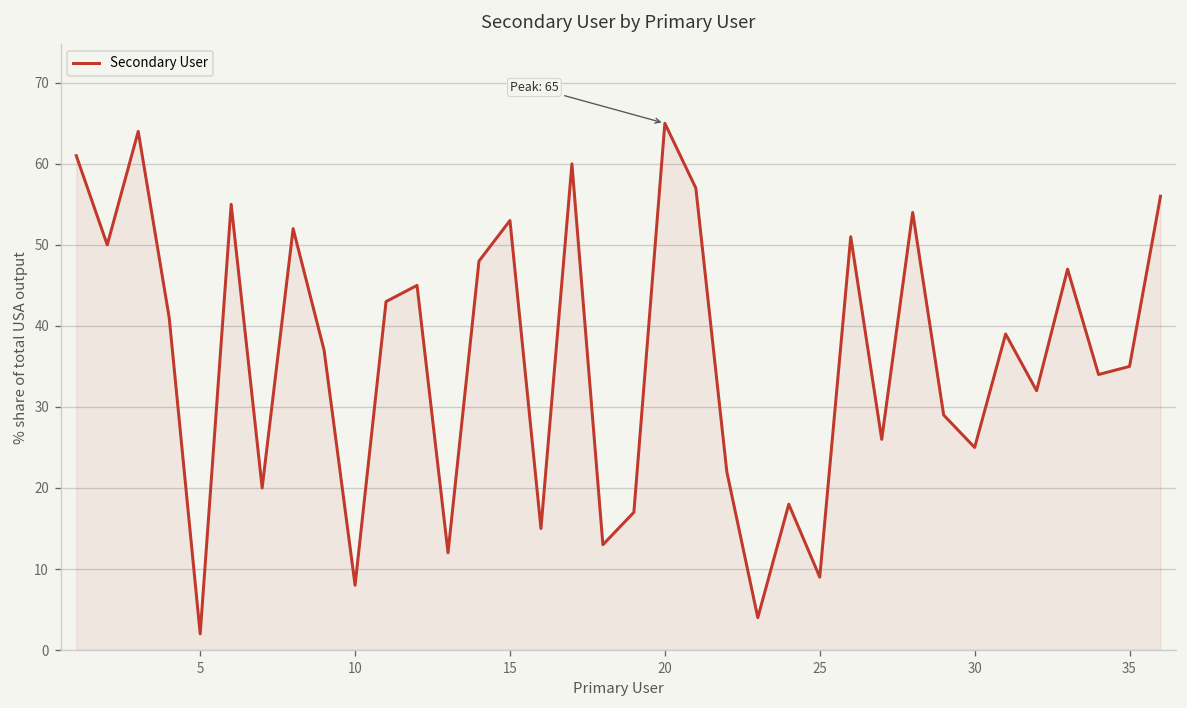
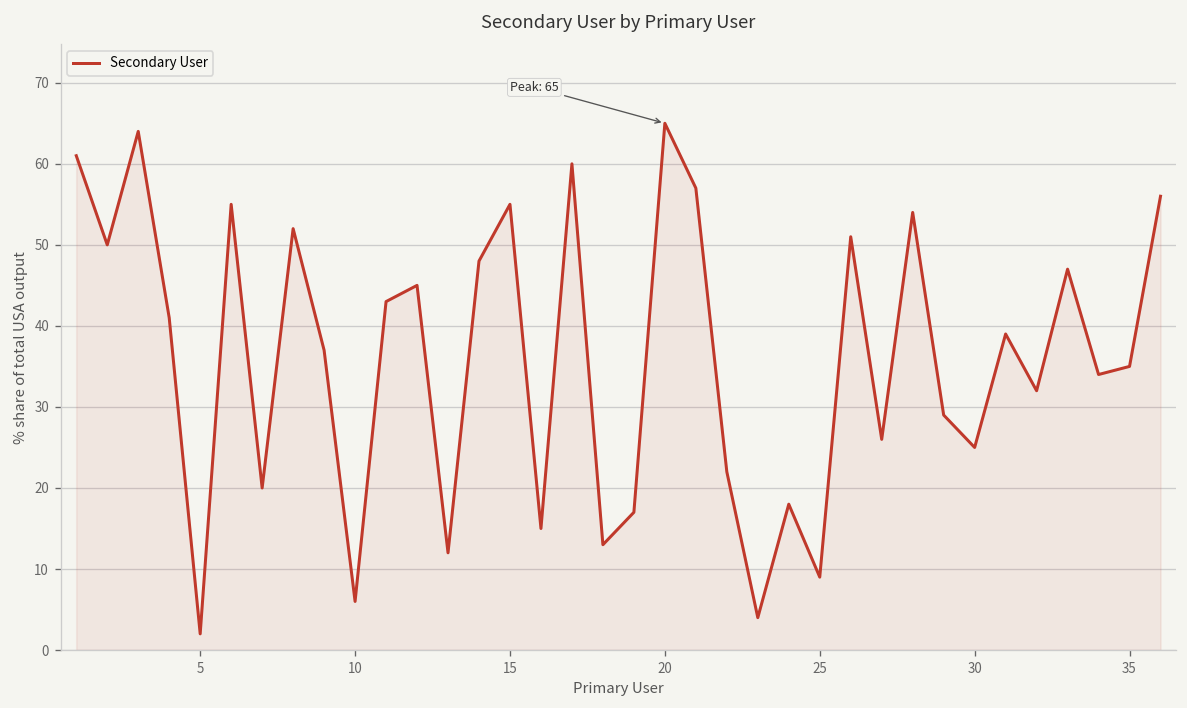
10: 8 -> 6
15: 53 -> 55
